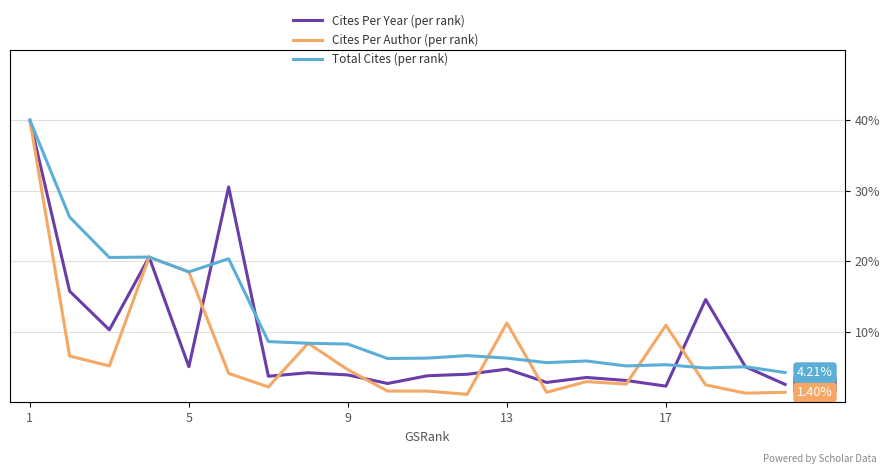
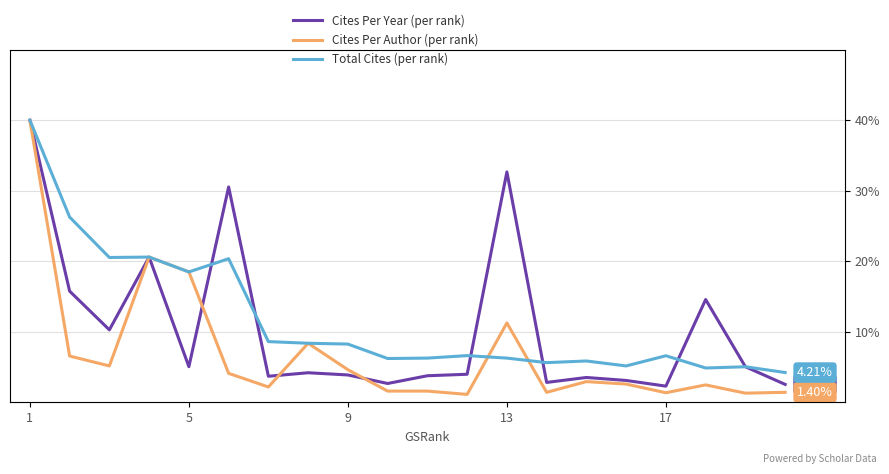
Cites Per Year (per rank), 13: 5% -> 33%
Cites Per Author (per rank), 17: 11% -> 1%
Total Cites (per rank), 17: 5% -> 7%
